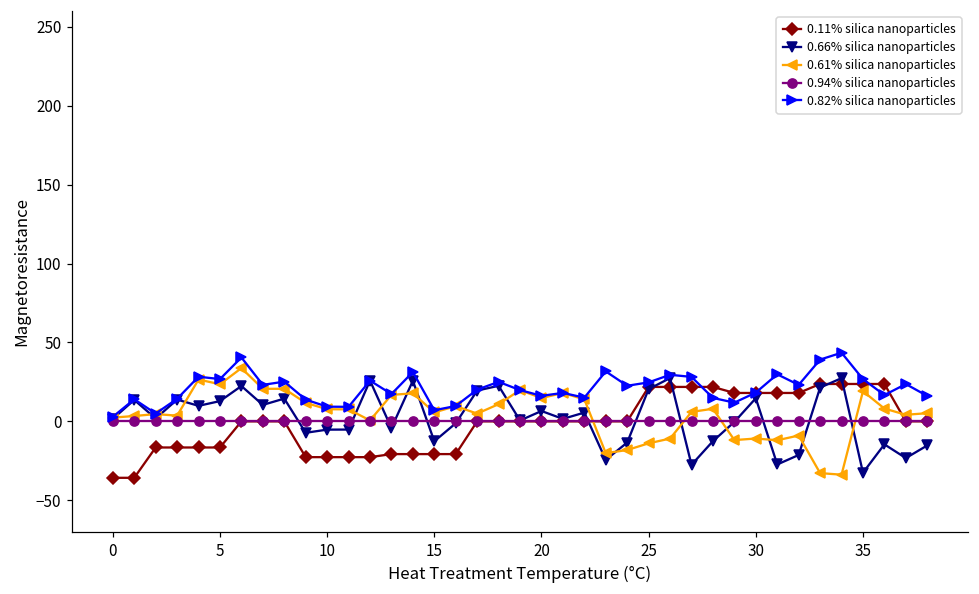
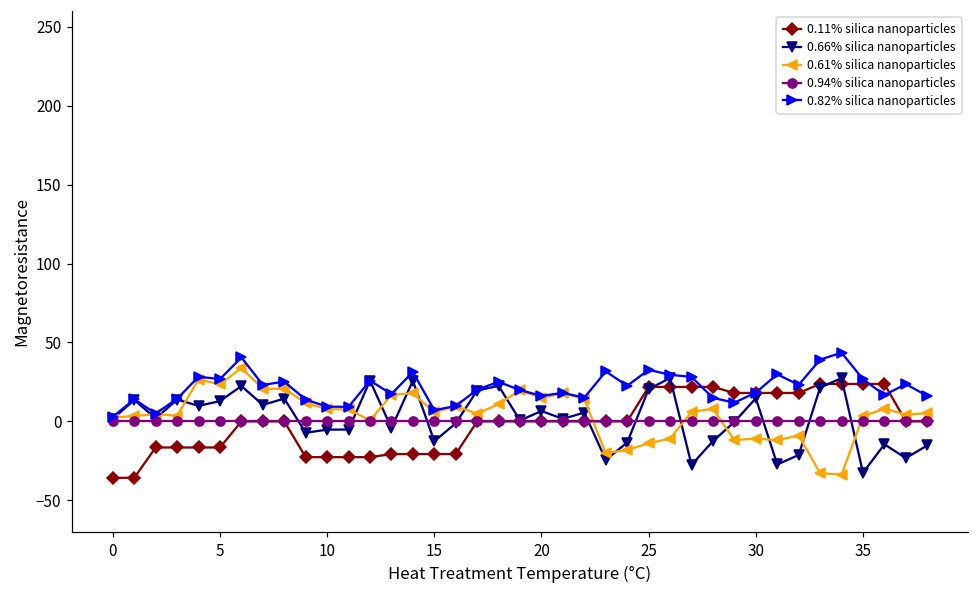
0.82% silica nanoparticles, 25: 25 -> 33
0.61% silica nanoparticles, 35: 19 -> 3
